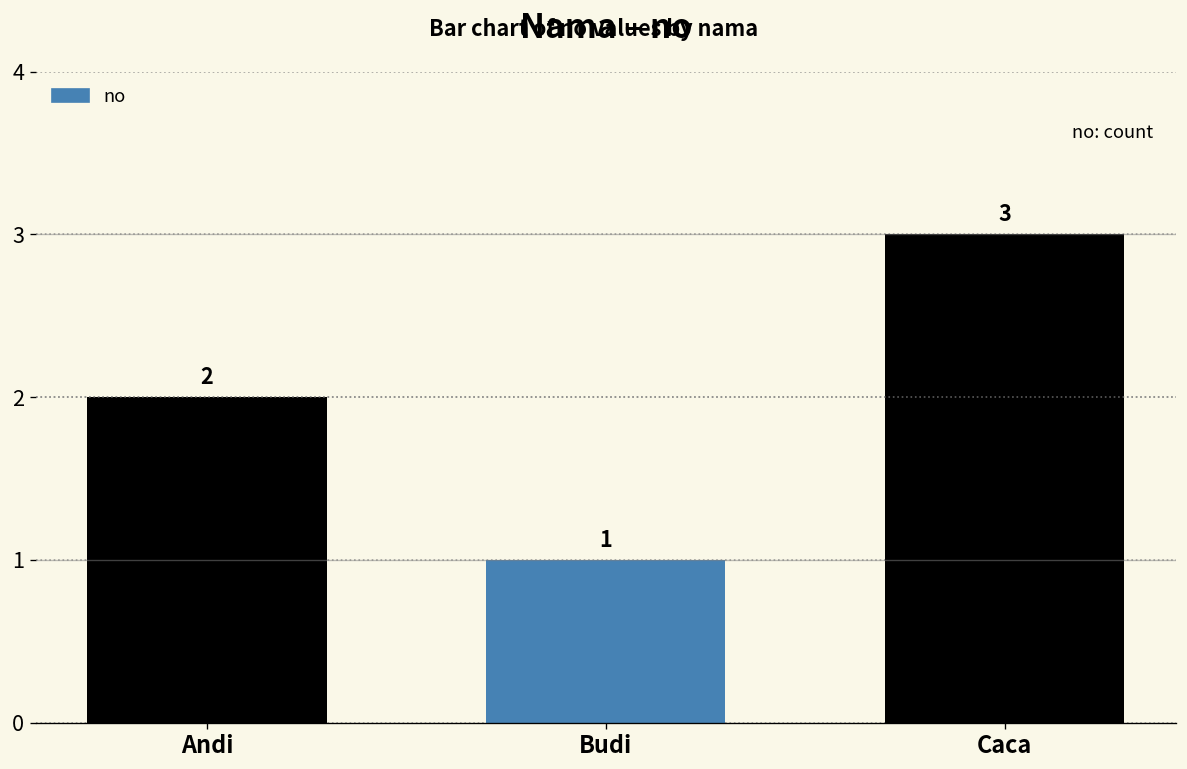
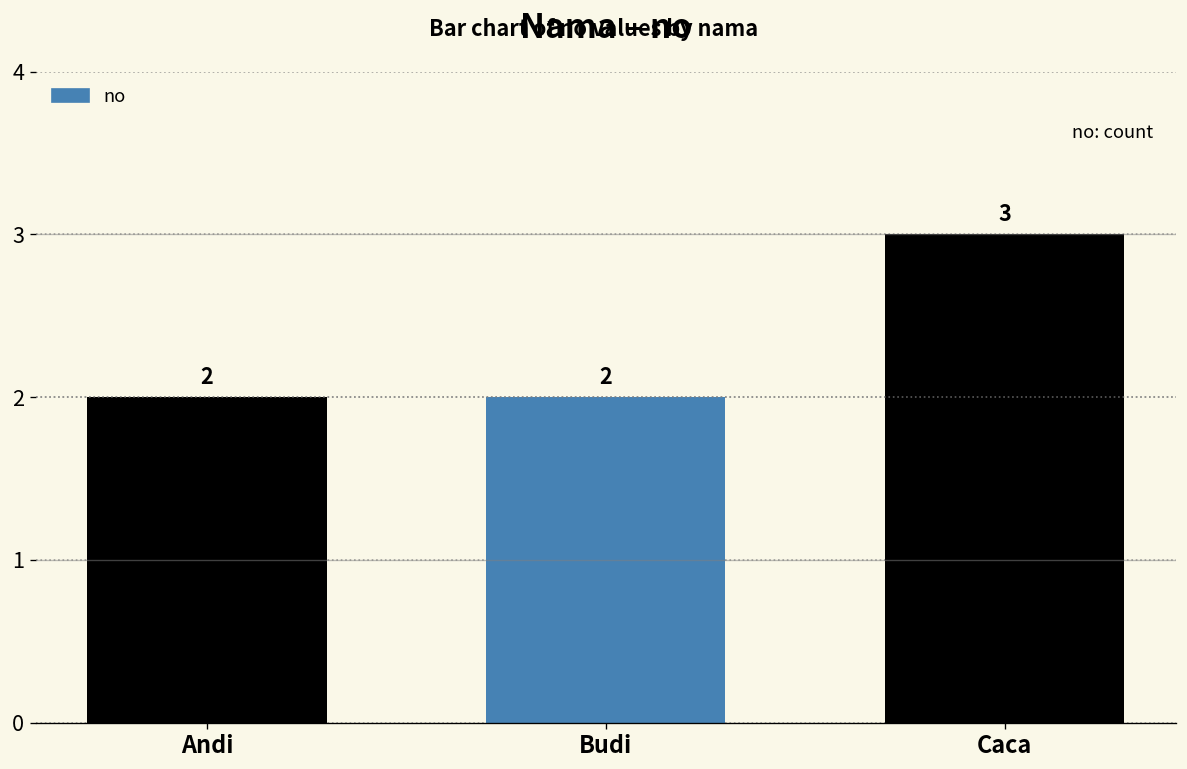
Budi: 1 -> 2
